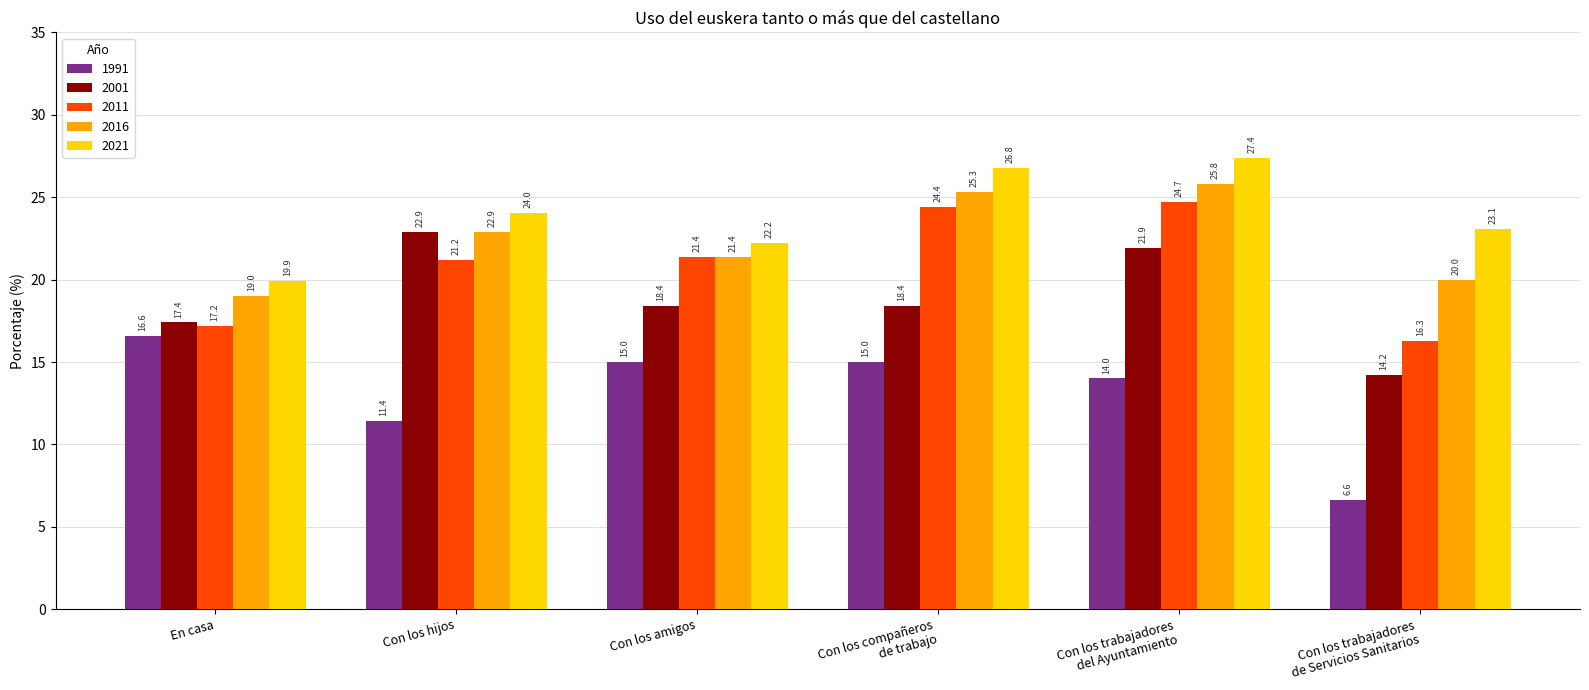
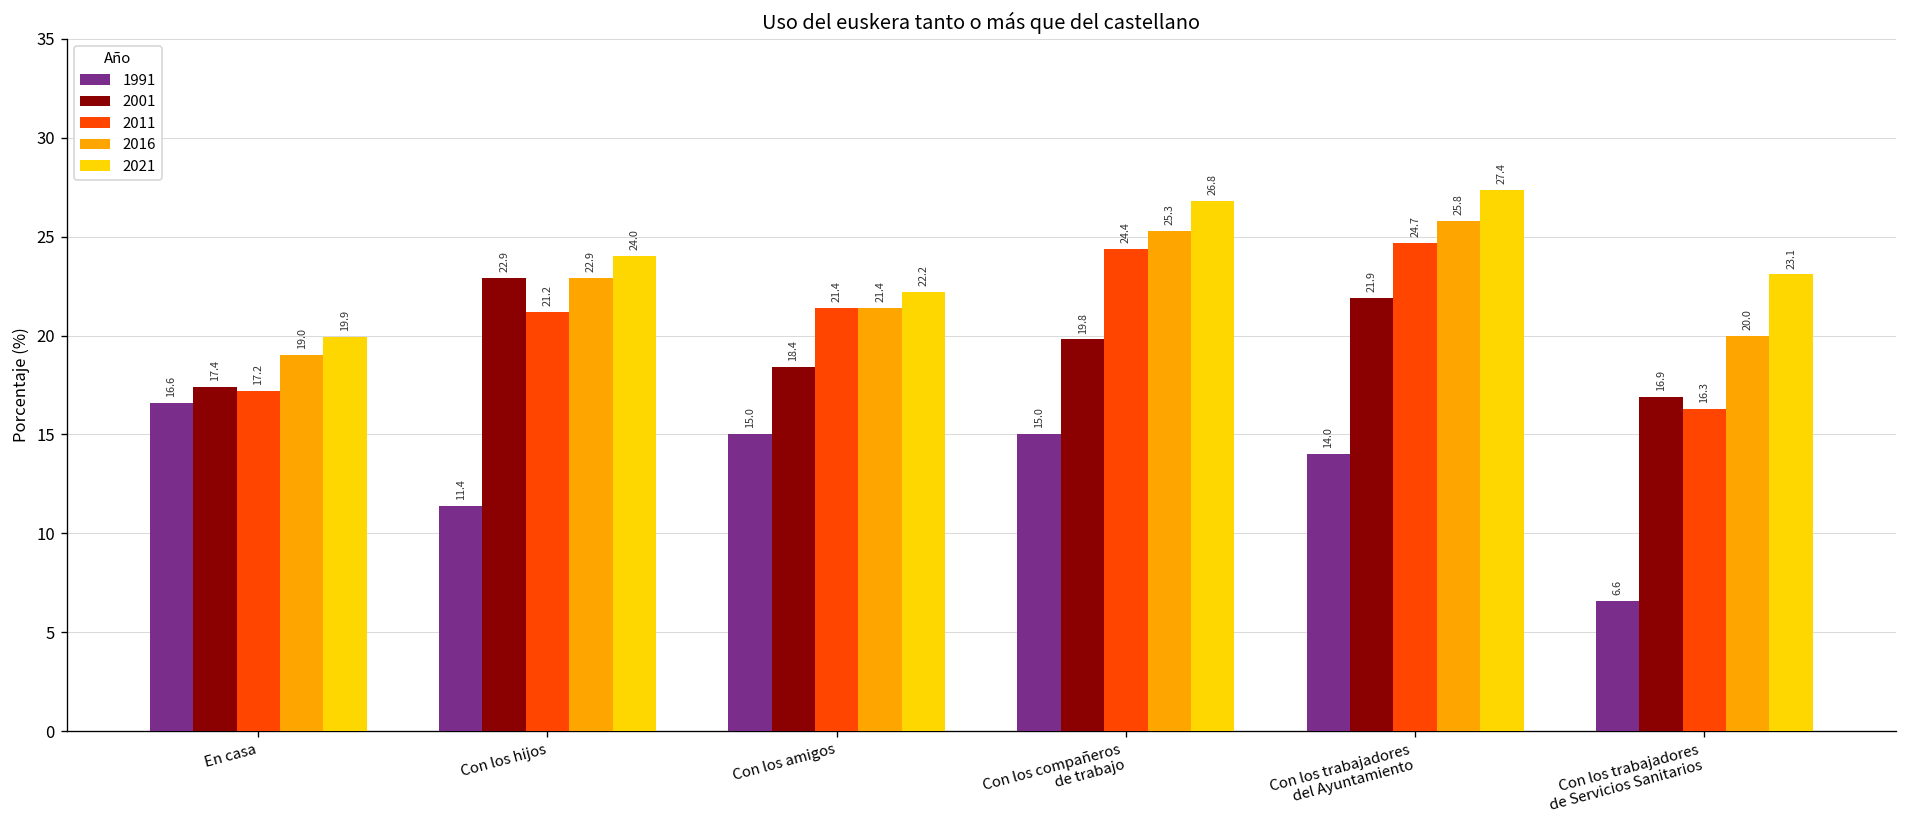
2001, Con los compañeros de trabajo: 18.4 -> 19.8
2001, Con los trabajadores de Servicios Sanitarios: 14.2 -> 16.9
